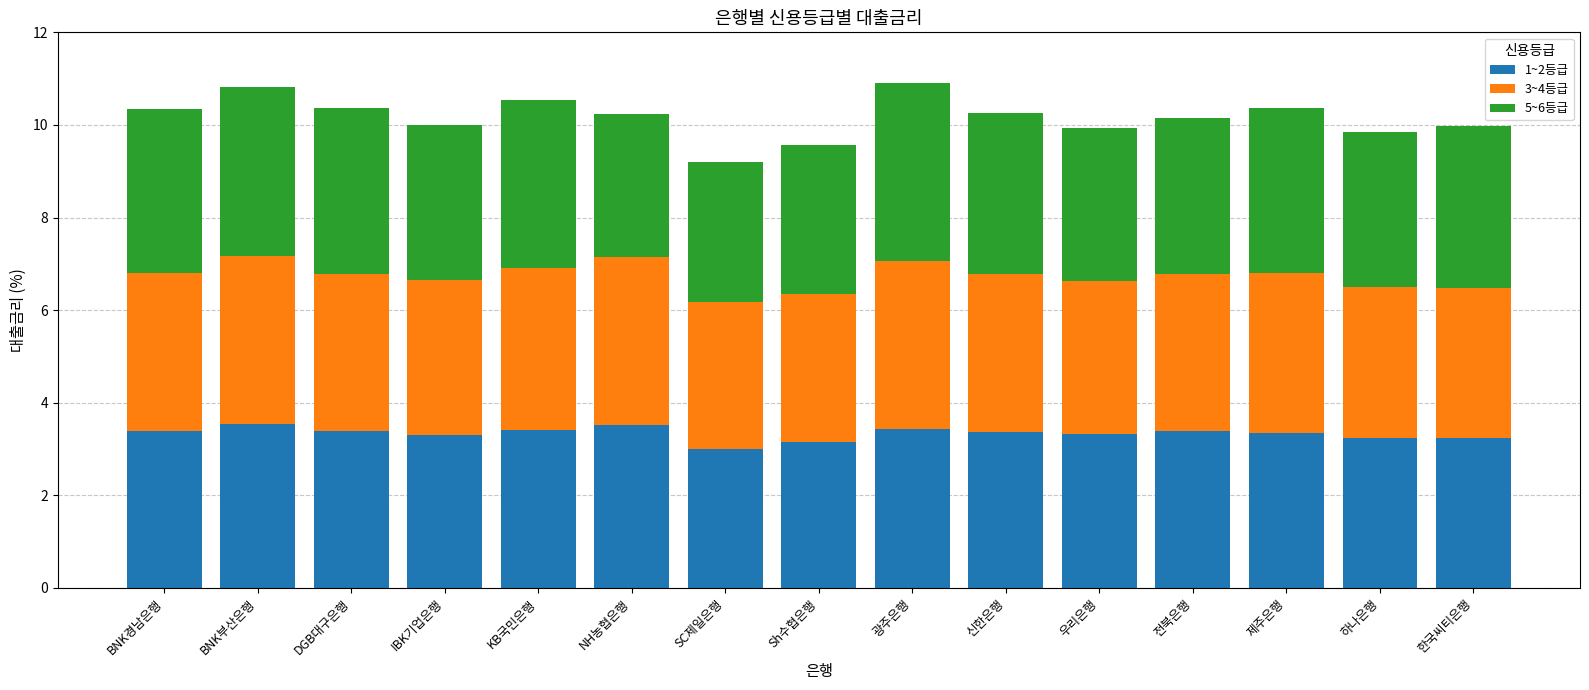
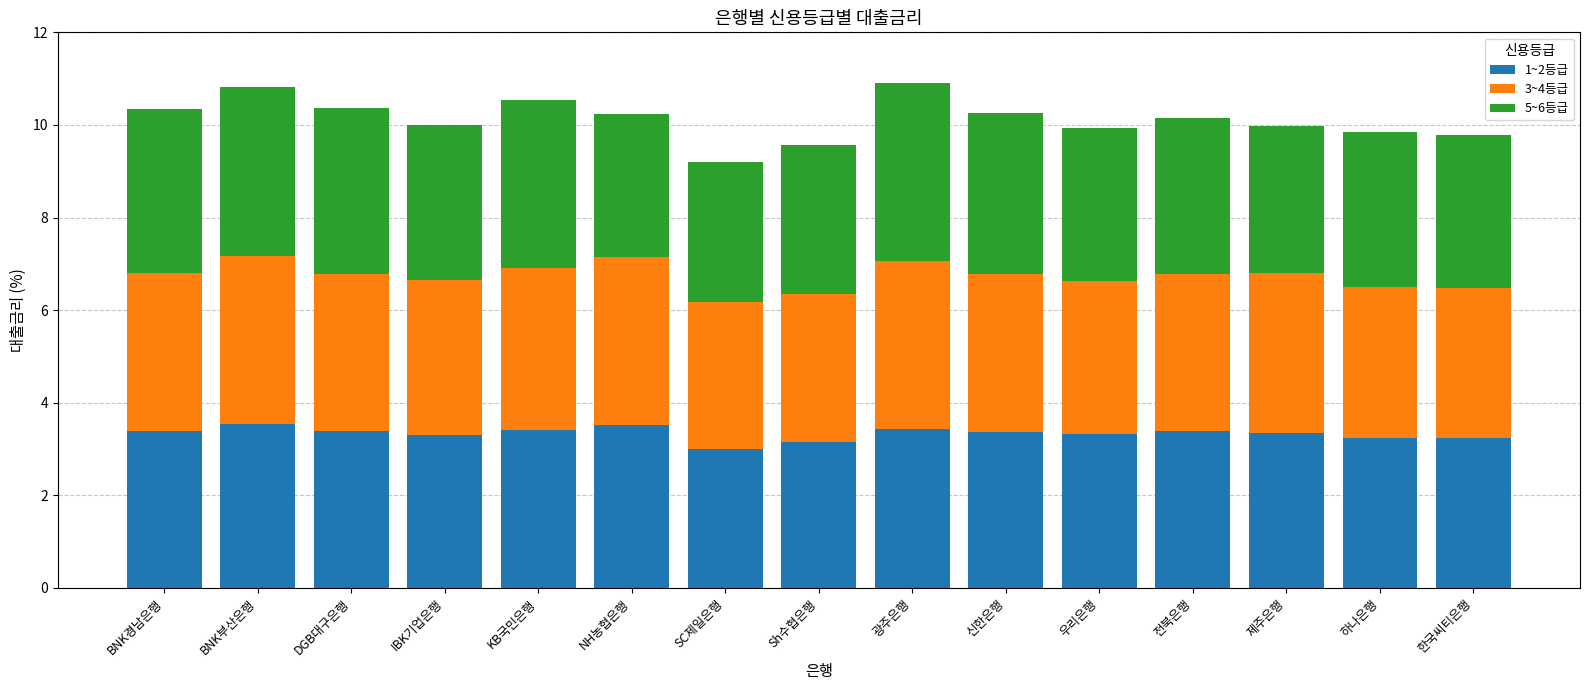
5~6등급, 제주은행: 3.6 -> 3.2
5~6등급, 한국씨티은행: 3.5 -> 3.3
